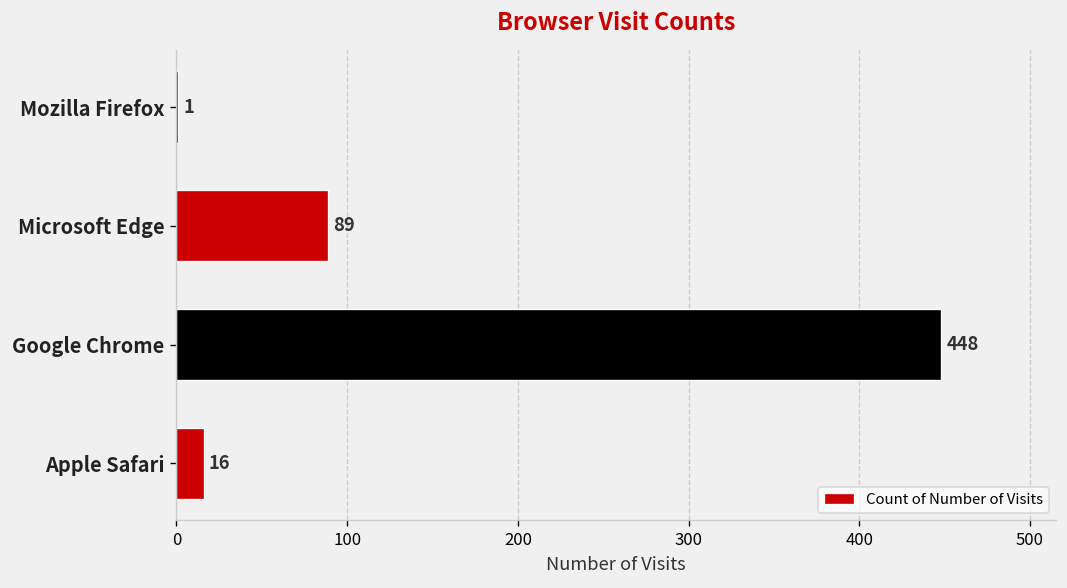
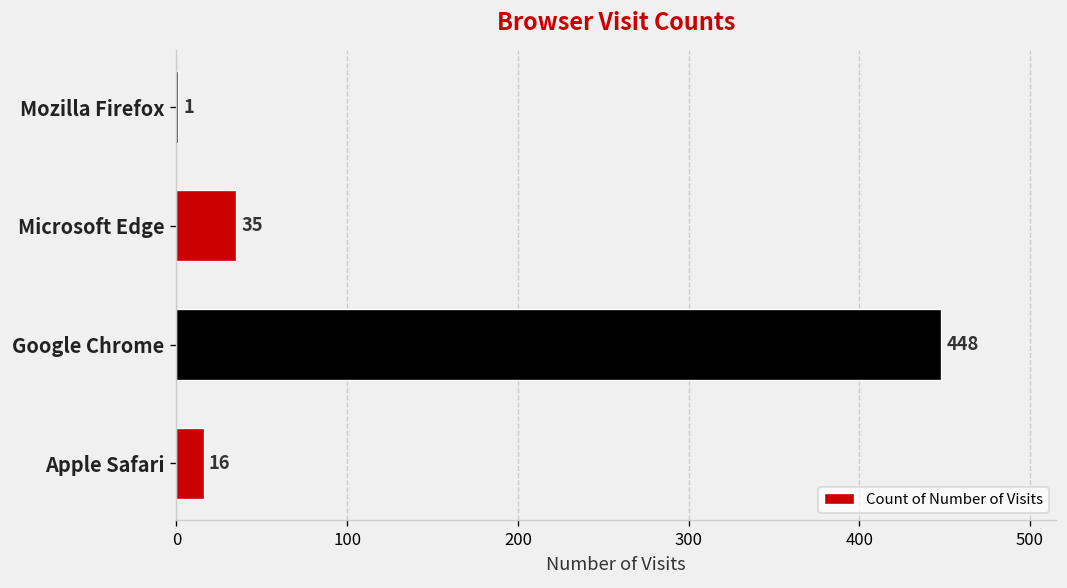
Microsoft Edge: 89 -> 35
